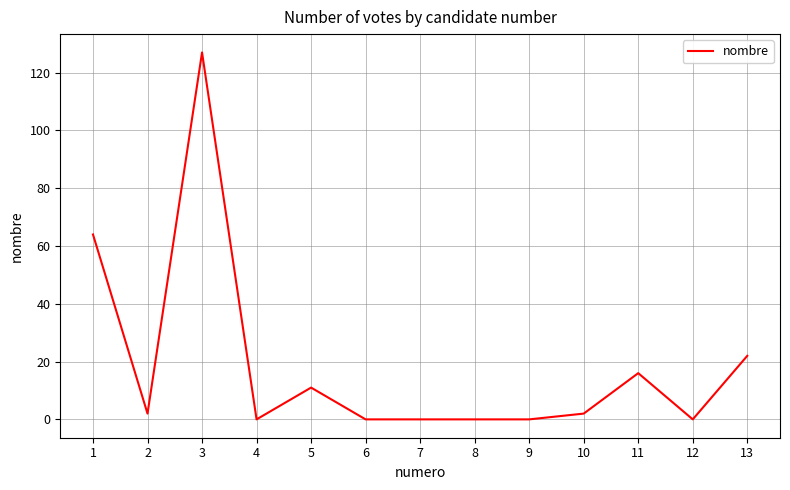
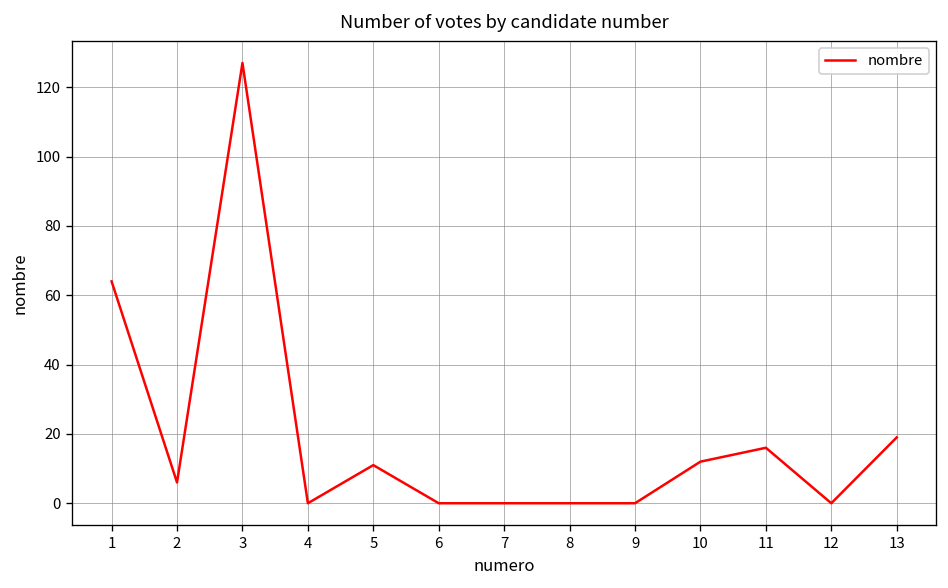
2: 2 -> 6
10: 2 -> 12
13: 22 -> 19
